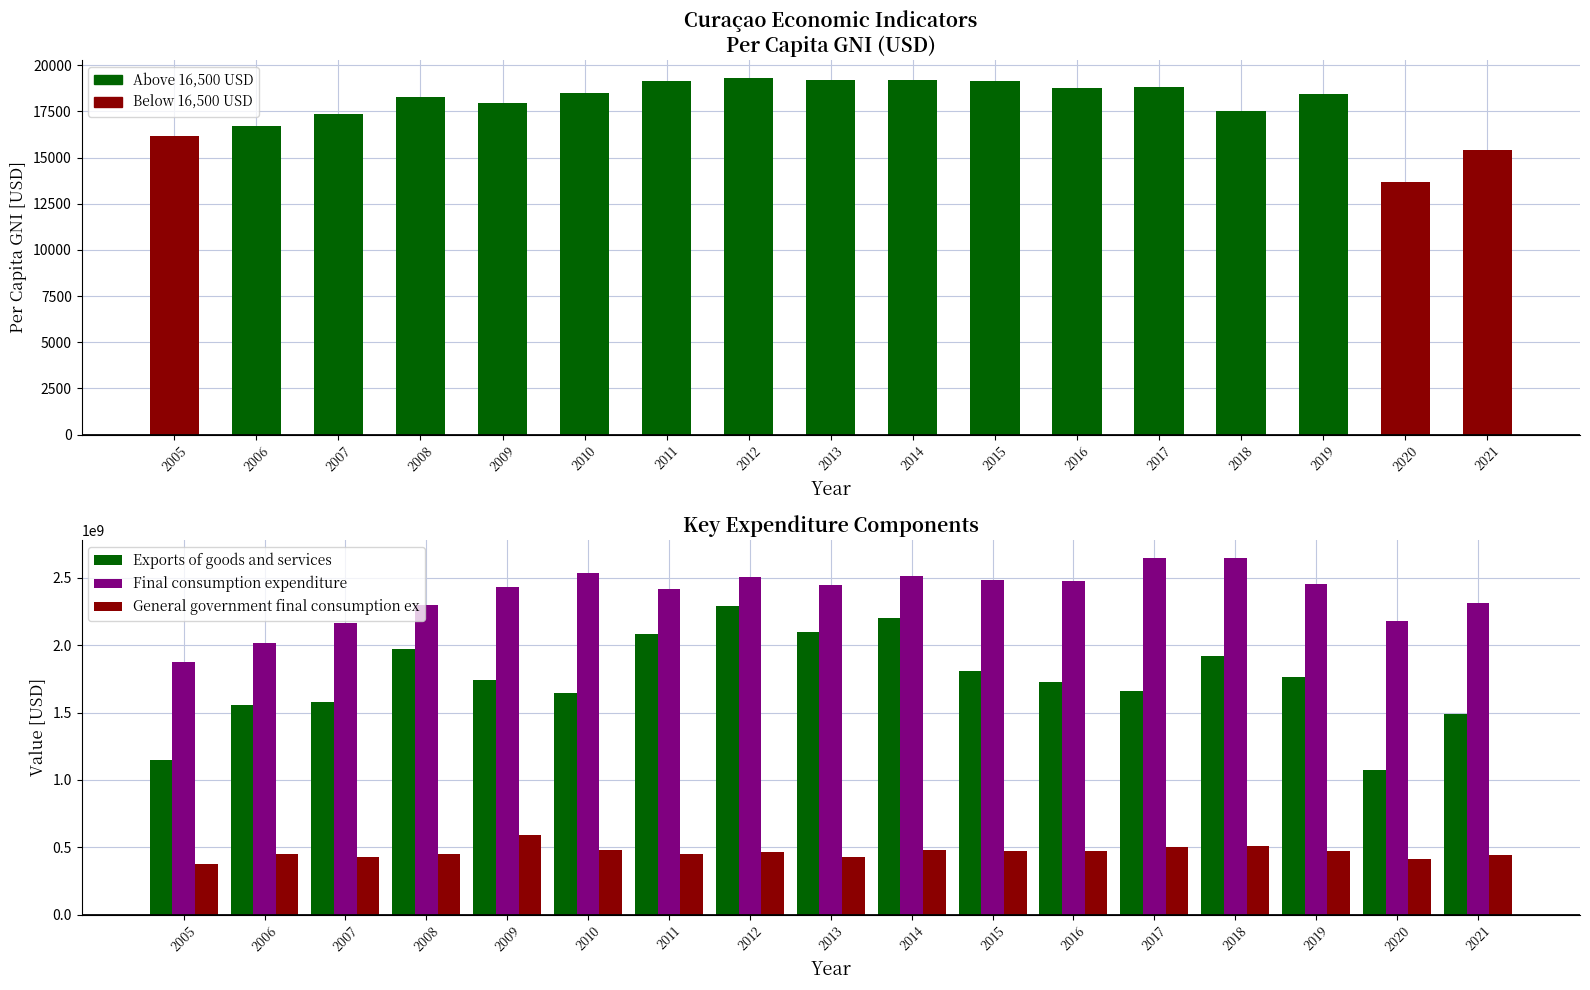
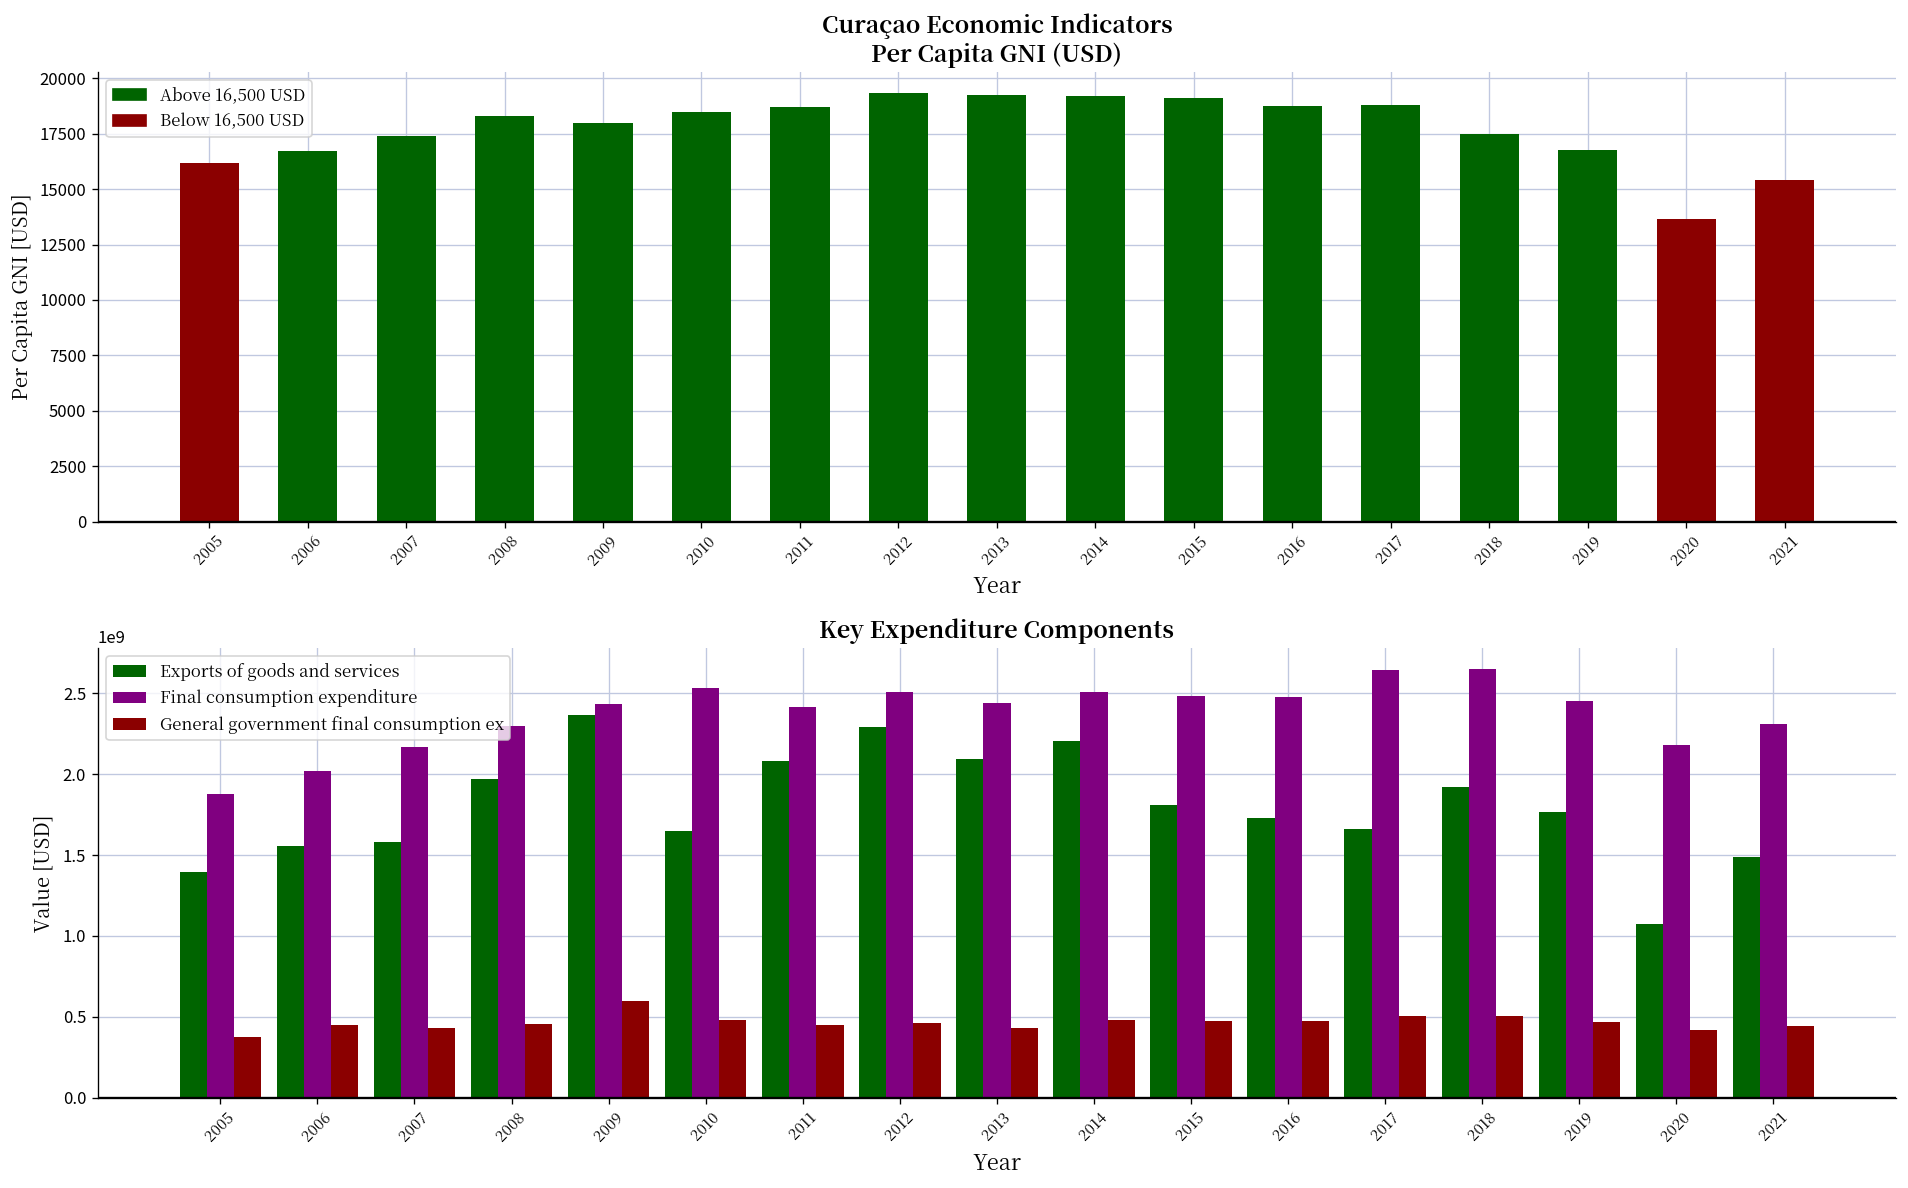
Curaçao Economic Indicators Per Capita GNI (USD), 2011: 19200 -> 18700
Curaçao Economic Indicators Per Capita GNI (USD), 2019: 18400 -> 16700
Key Expenditure Components, Exports of goods and services, 2005: 1150000000 -> 1390000000
Key Expenditure Components, Exports of goods and services, 2009: 1740000000 -> 2360000000
